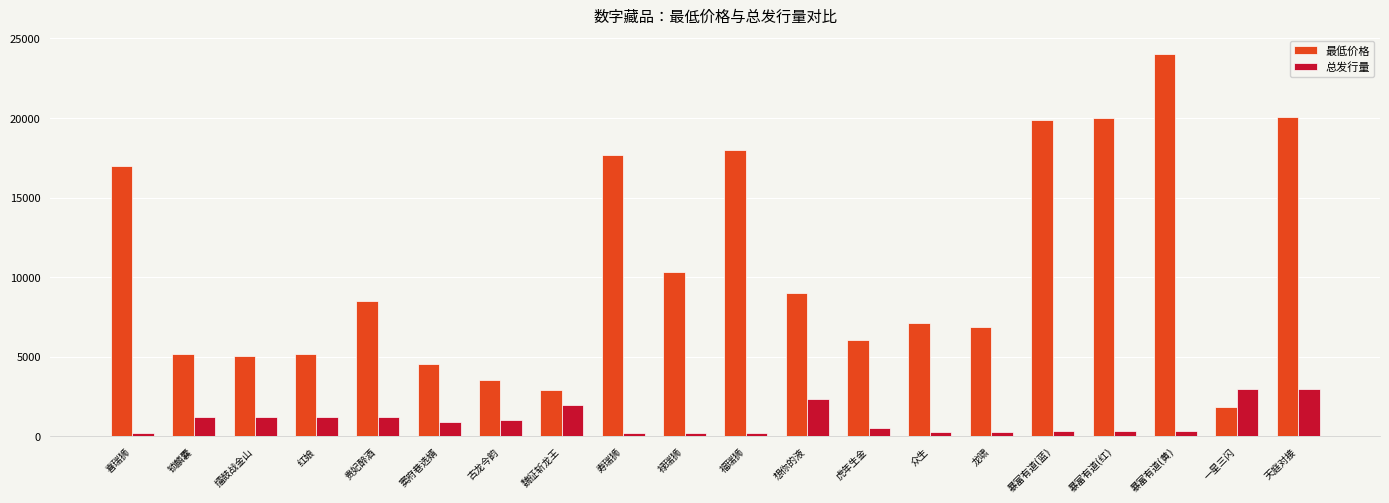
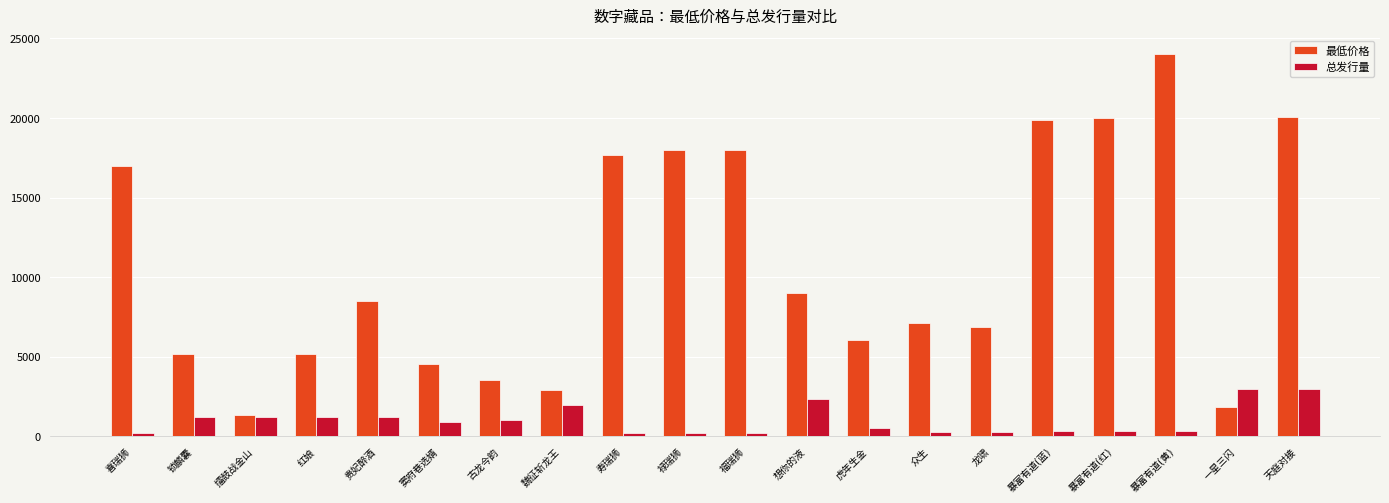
最低价格, 擂鼓战金山: 5100 -> 1300
最低价格, 禄瑞狮: 10300 -> 18000
